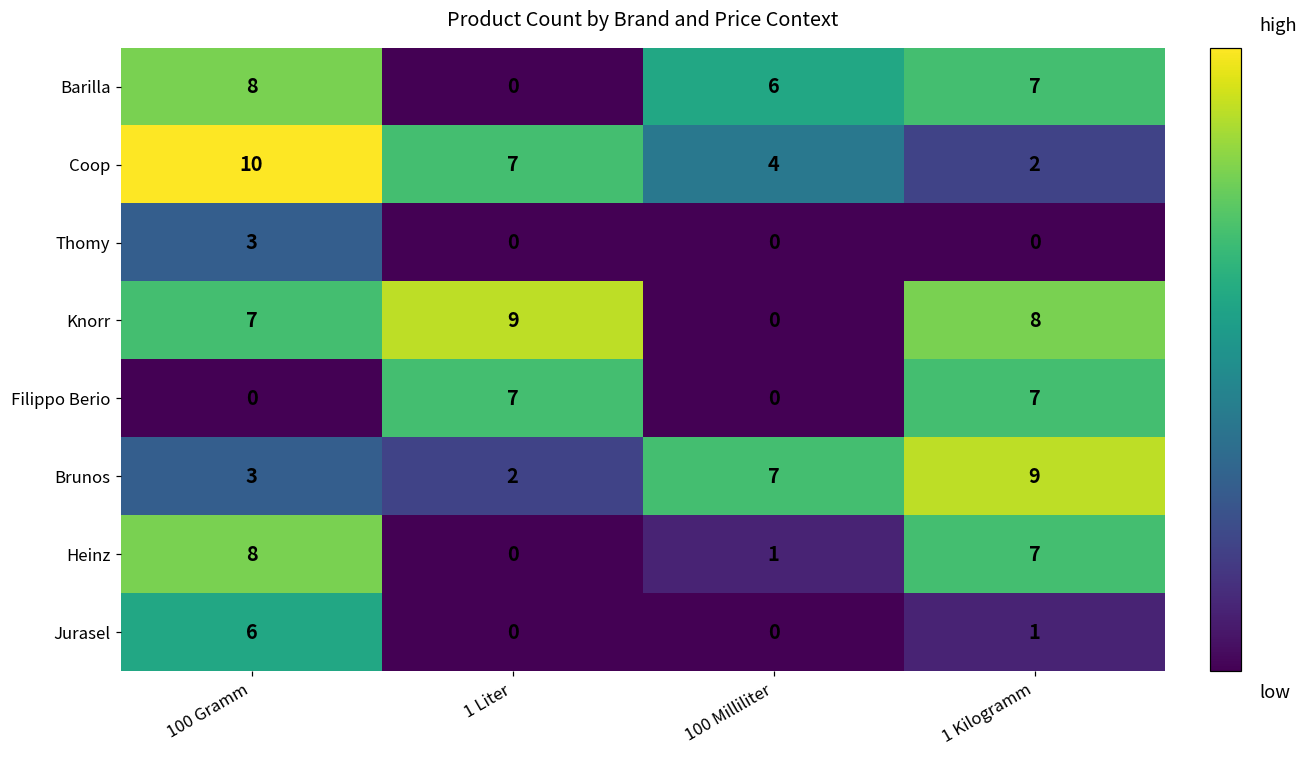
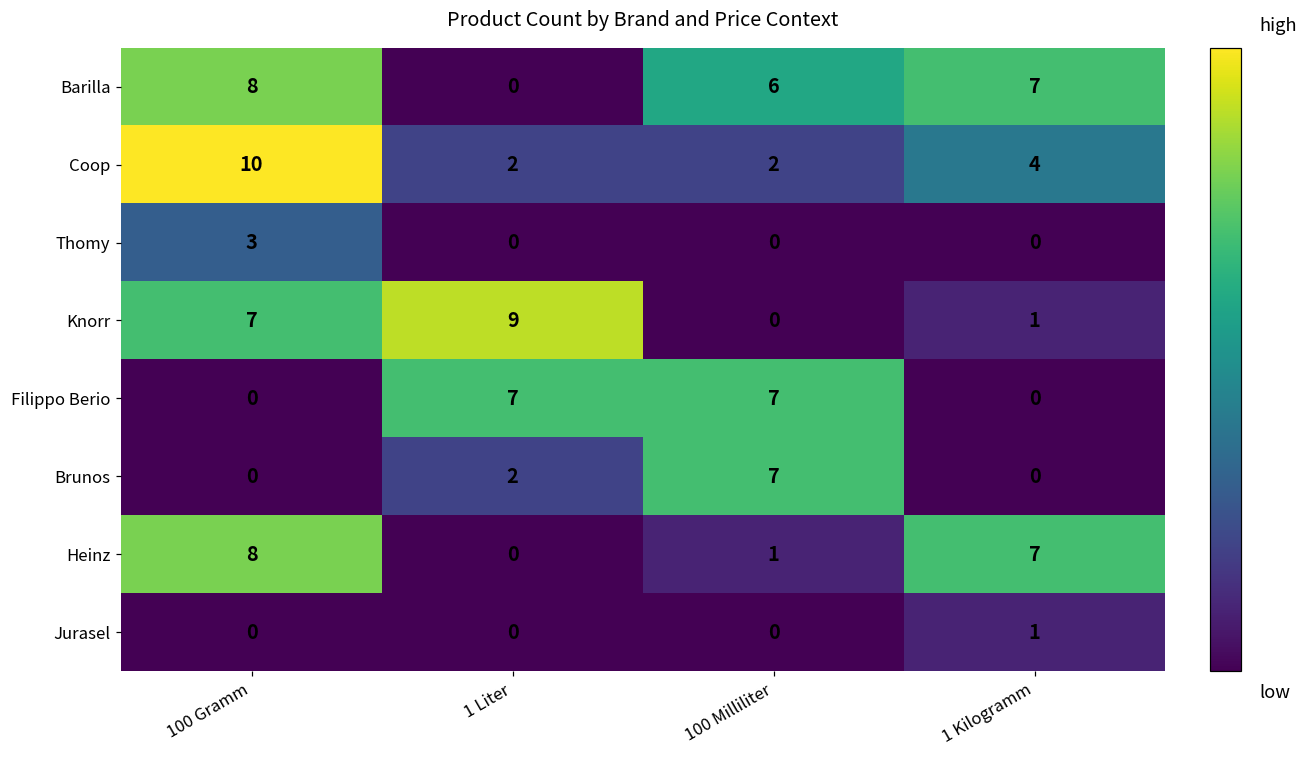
Coop, 1 Liter: 7 -> 2
Coop, 100 Milliliter: 4 -> 2
Coop, 1 Kilogramm: 2 -> 4
Knorr, 1 Kilogramm: 8 -> 1
Filippo Berio, 100 Milliliter: 0 -> 7
Filippo Berio, 1 Kilogramm: 7 -> 0
Brunos, 100 Gramm: 3 -> 0
Brunos, 1 Kilogramm: 9 -> 0
Jurasel, 100 Gramm: 6 -> 0
